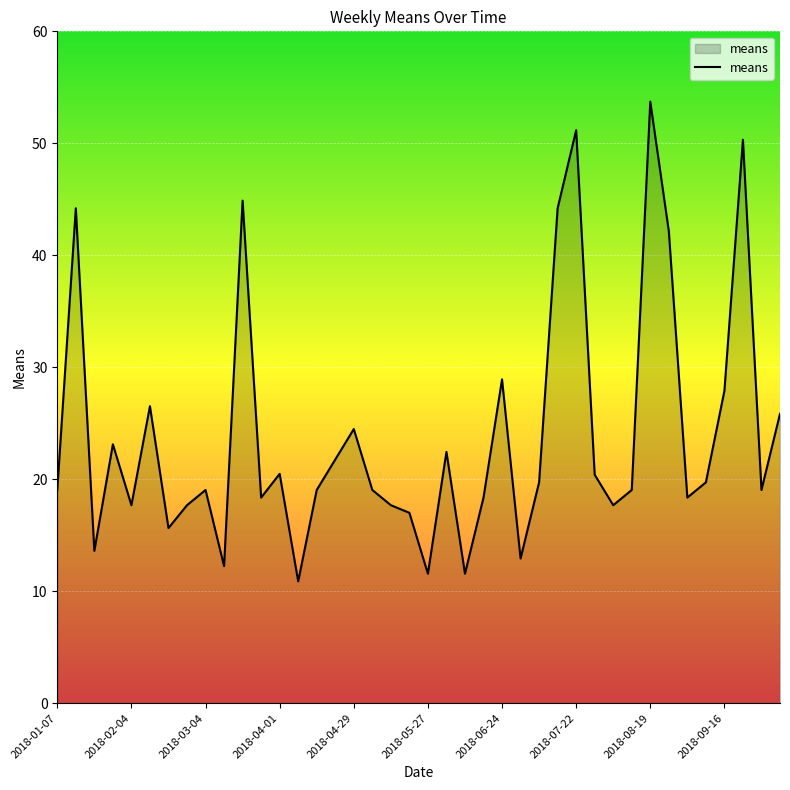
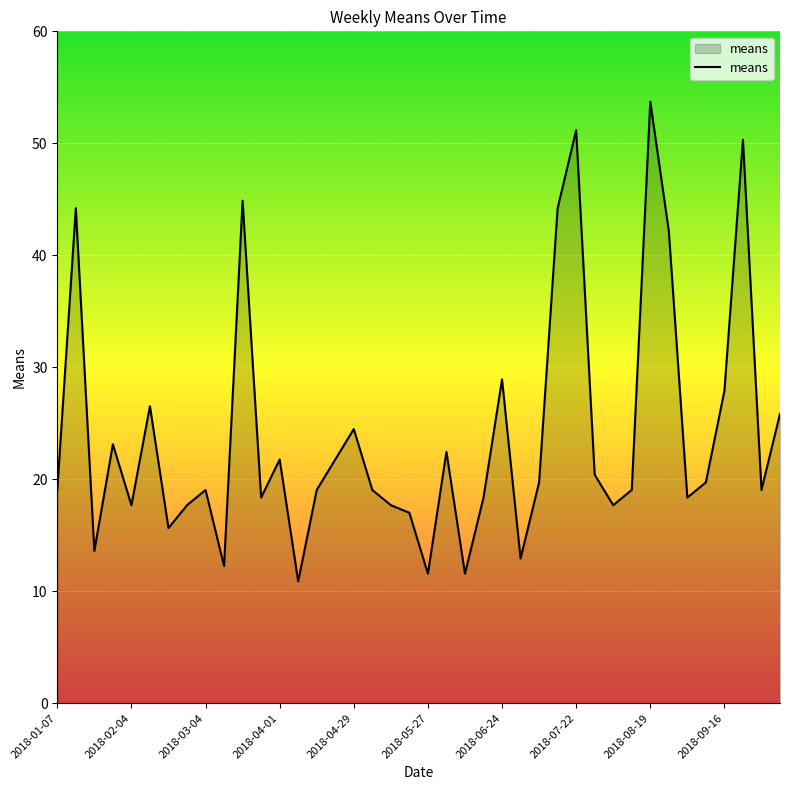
2018-04-01: 20.5 -> 21.8
